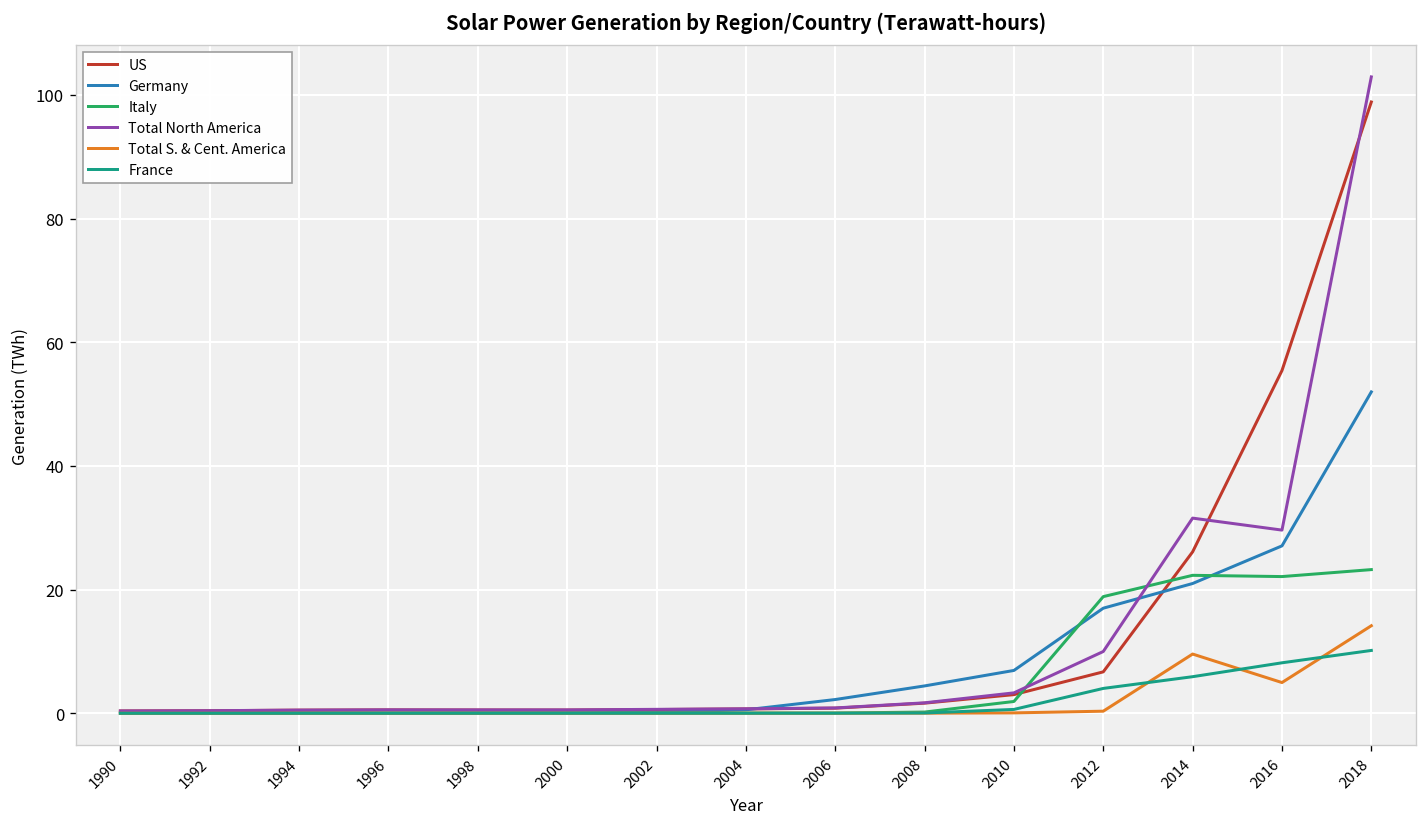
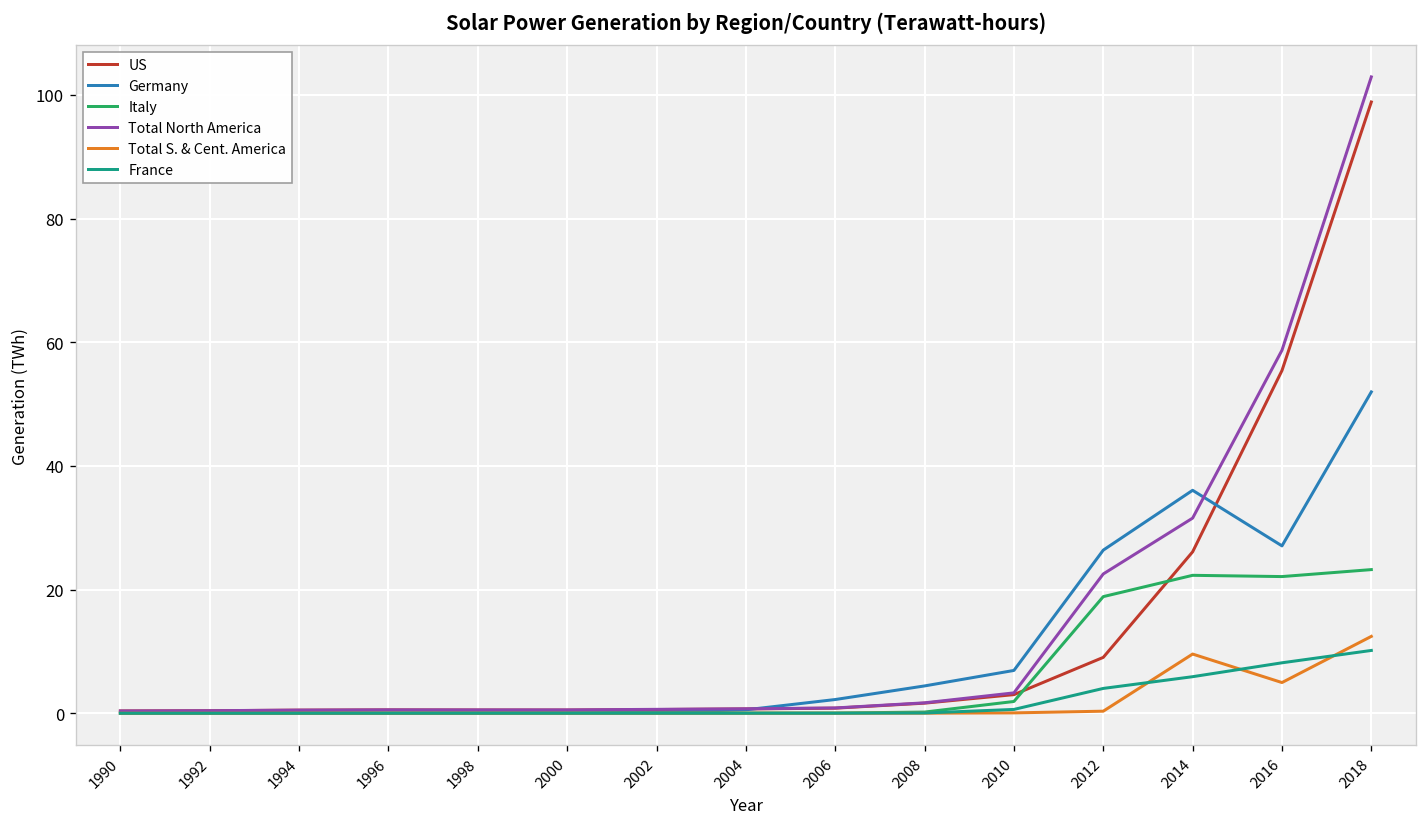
US, 2012: 7 -> 9
Germany, 2012: 17 -> 26
Total North America, 2012: 10 -> 23
Germany, 2014: 21 -> 36
Total North America, 2016: 30 -> 59
Total S. & Cent. America, 2018: 14 -> 12
